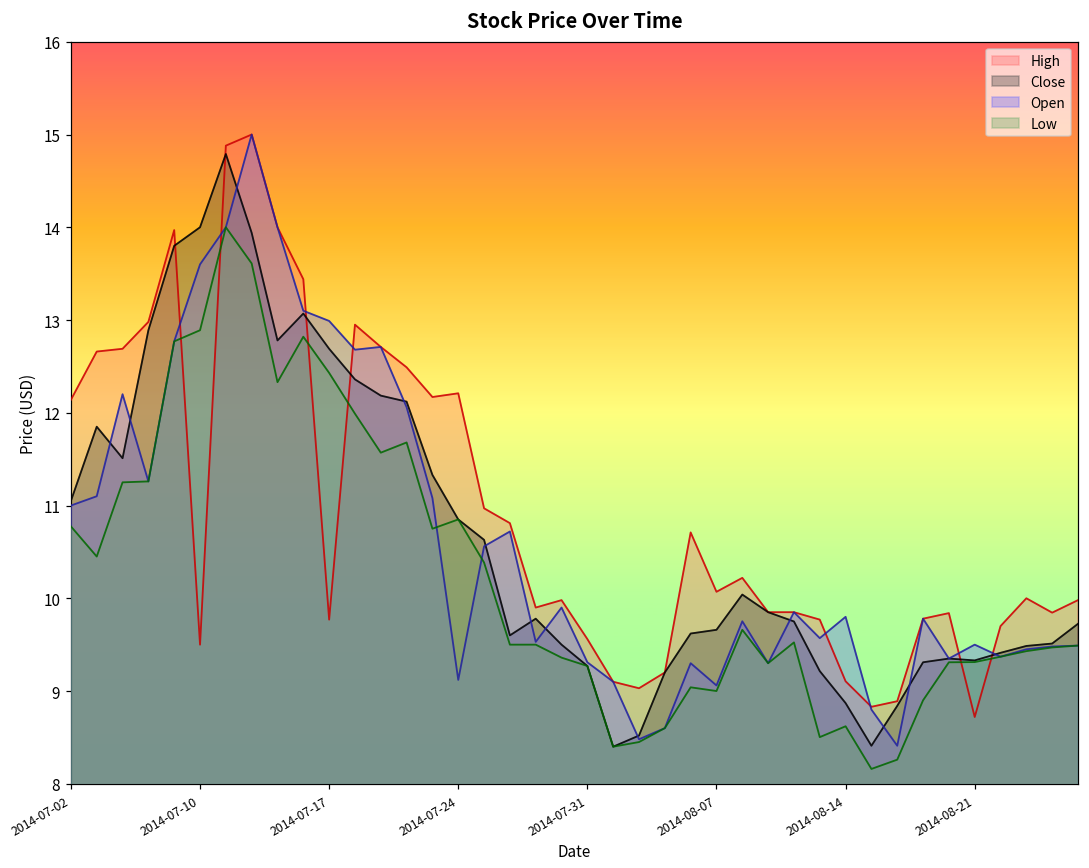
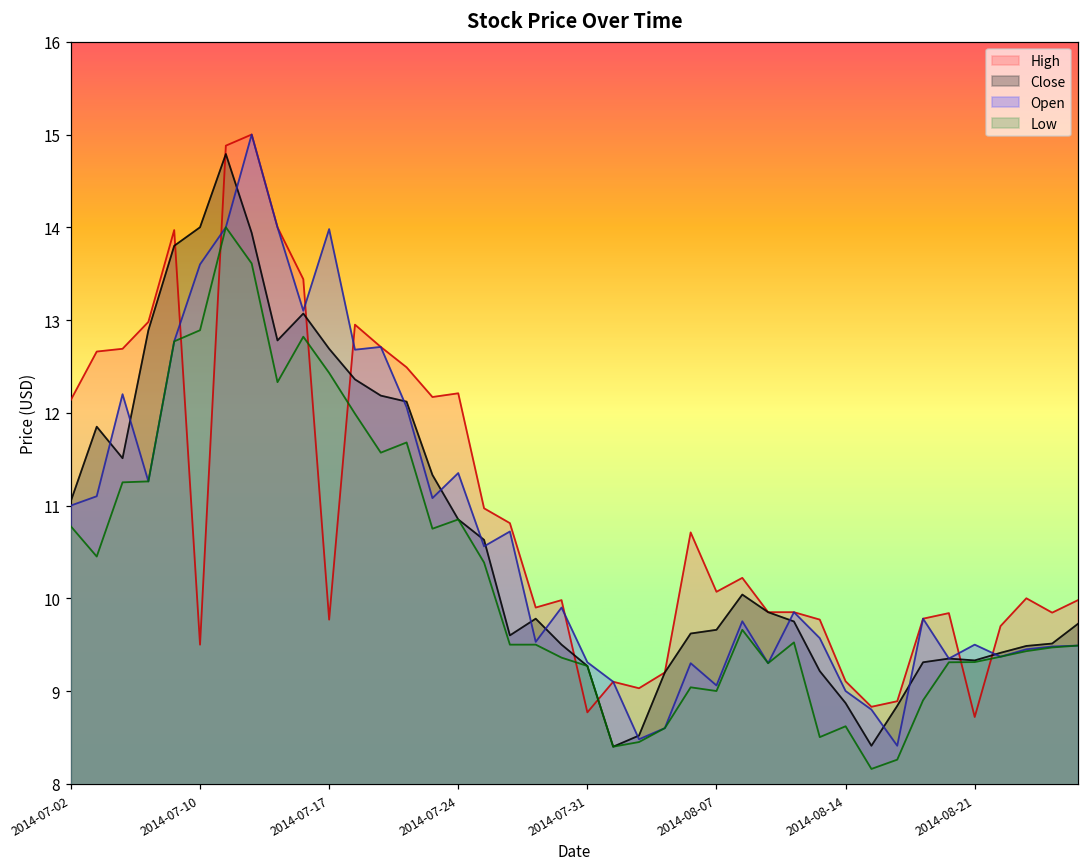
Open, 2014-07-17: 13.0 -> 14.0
Open, 2014-07-24: 9.1 -> 11.4
High, 2014-07-31: 9.6 -> 8.8
Open, 2014-08-14: 9.8 -> 9.0
